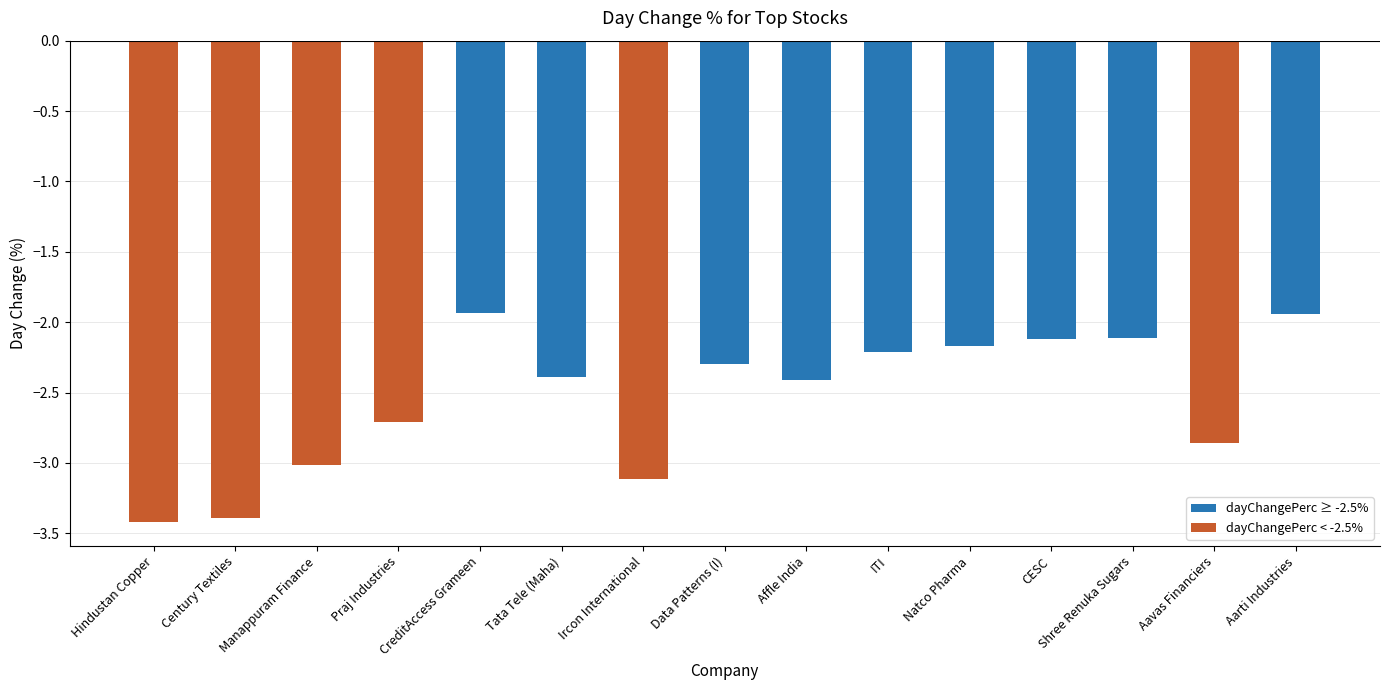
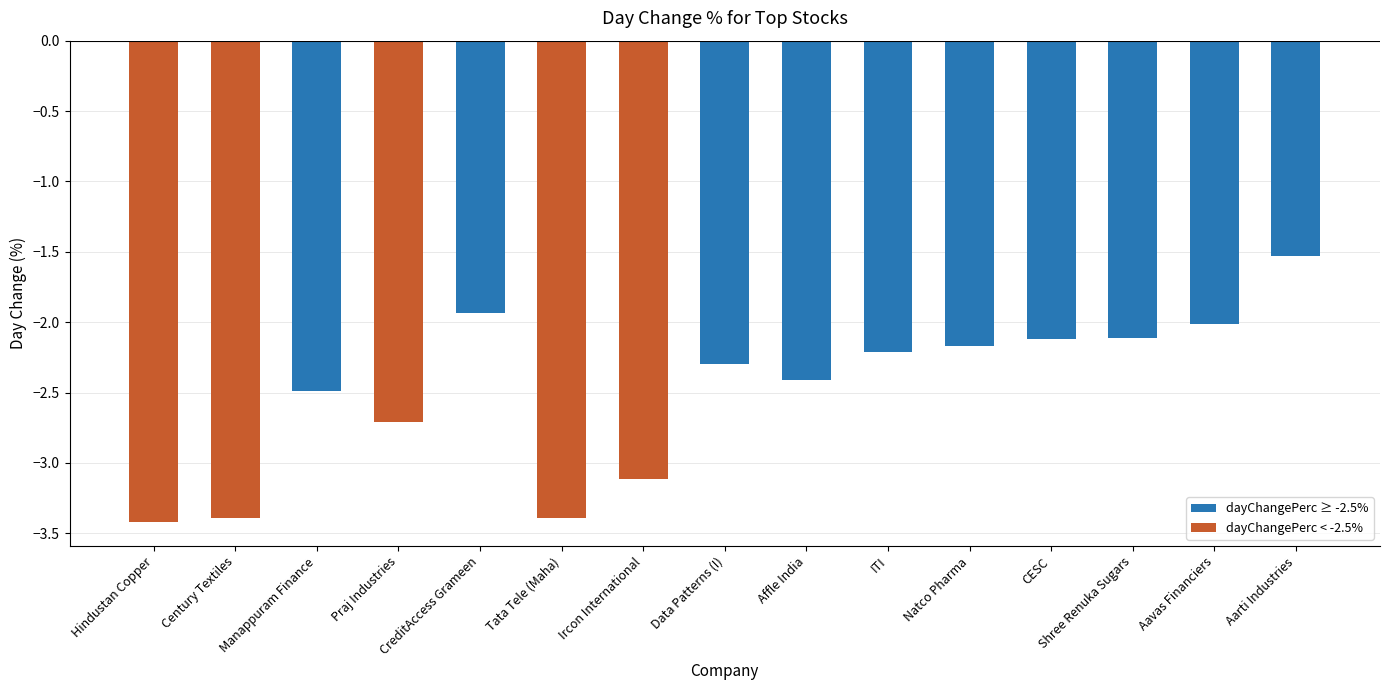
Manappuram Finance: -3.01 -> -2.49
Tata Tele (Maha): -2.39 -> -3.39
Aavas Financiers: -2.86 -> -2.01
Aarti Industries: -1.94 -> -1.53
